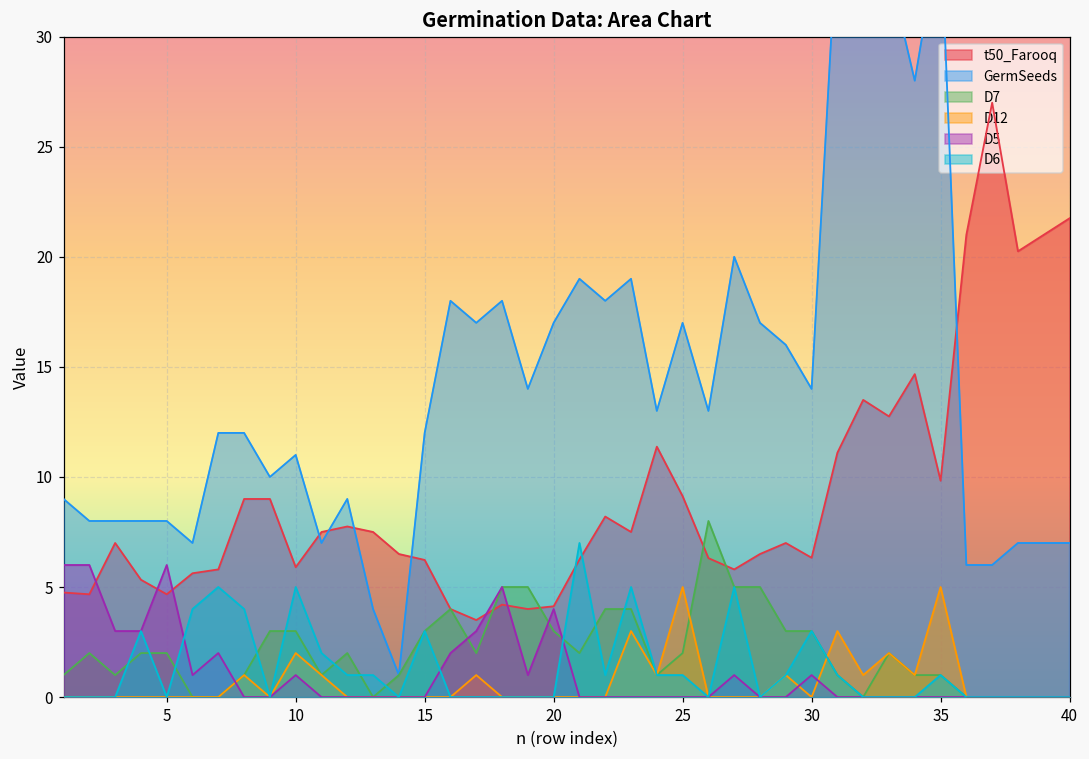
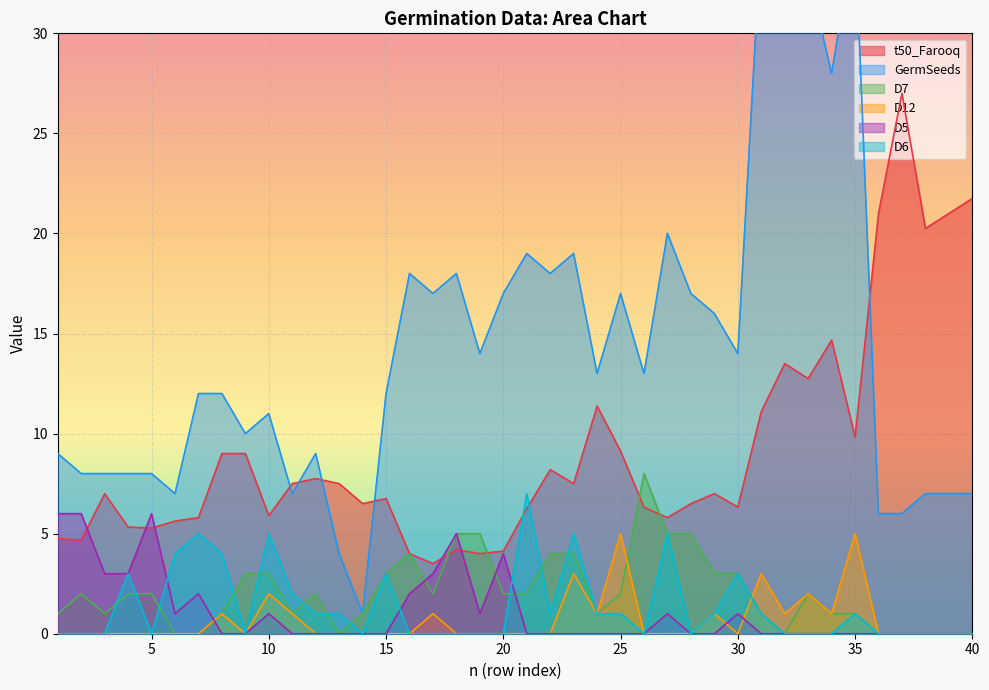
t50_Farooq, 5: 4.7 -> 5.3
t50_Farooq, 15: 6.2 -> 6.8
D7, 20: 3 -> 2
